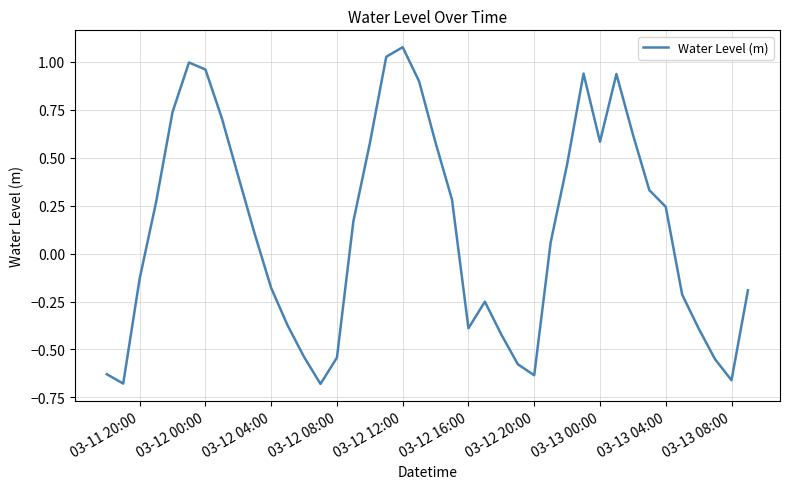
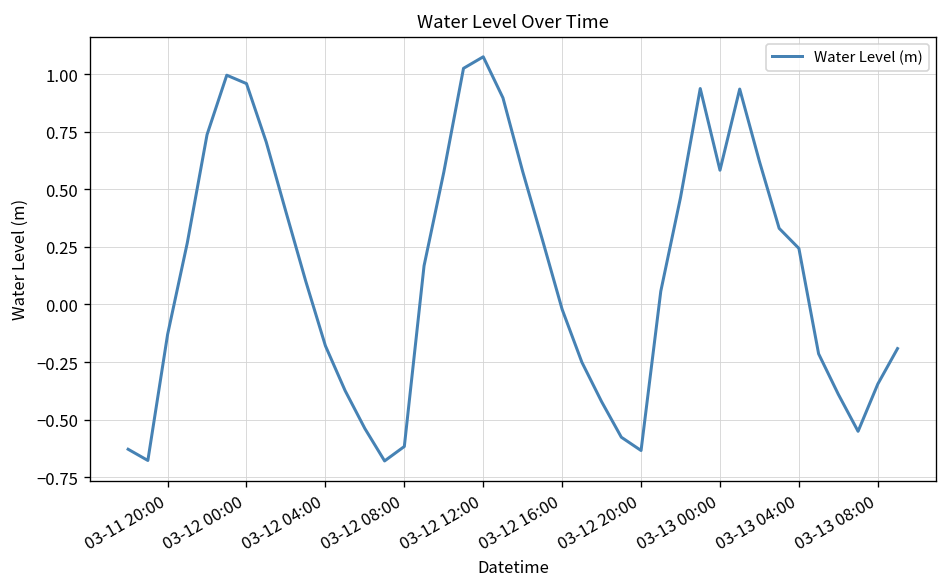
03-12 08:00: -0.54 -> -0.62
03-12 16:00: -0.39 -> -0.02
03-13 08:00: -0.66 -> -0.35
